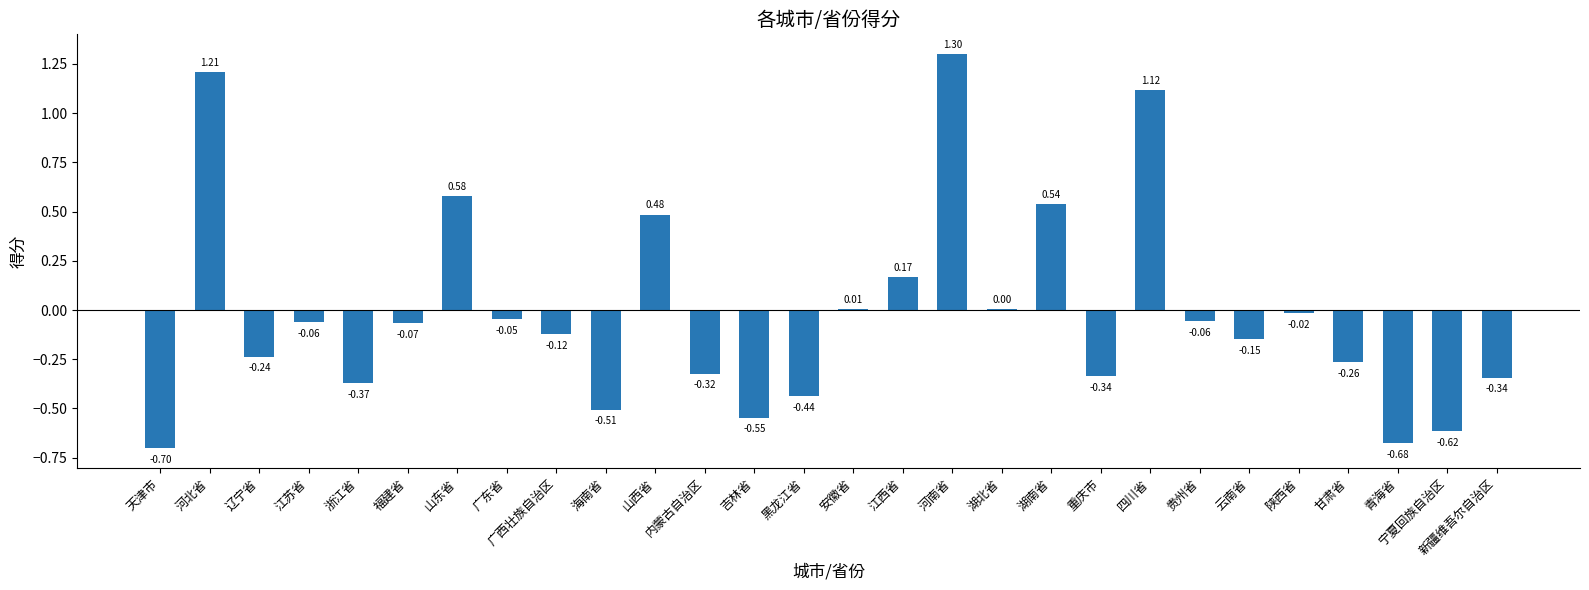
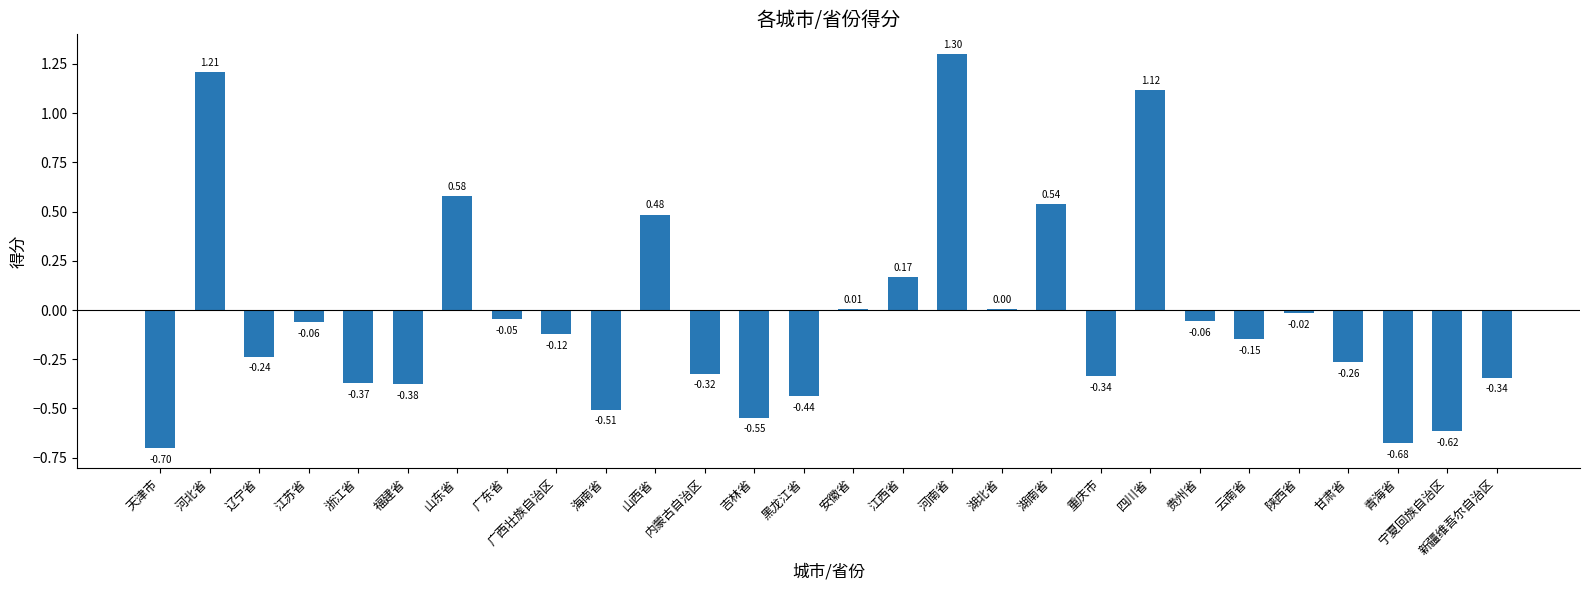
福建省: -0.07 -> -0.38
